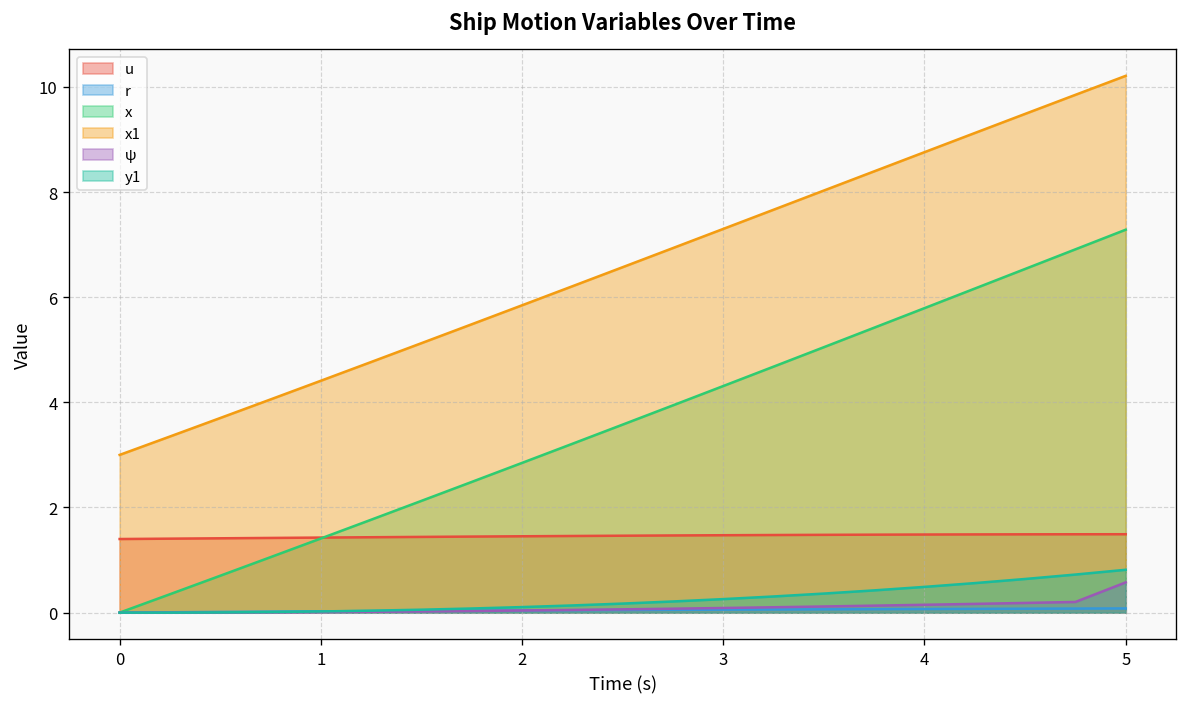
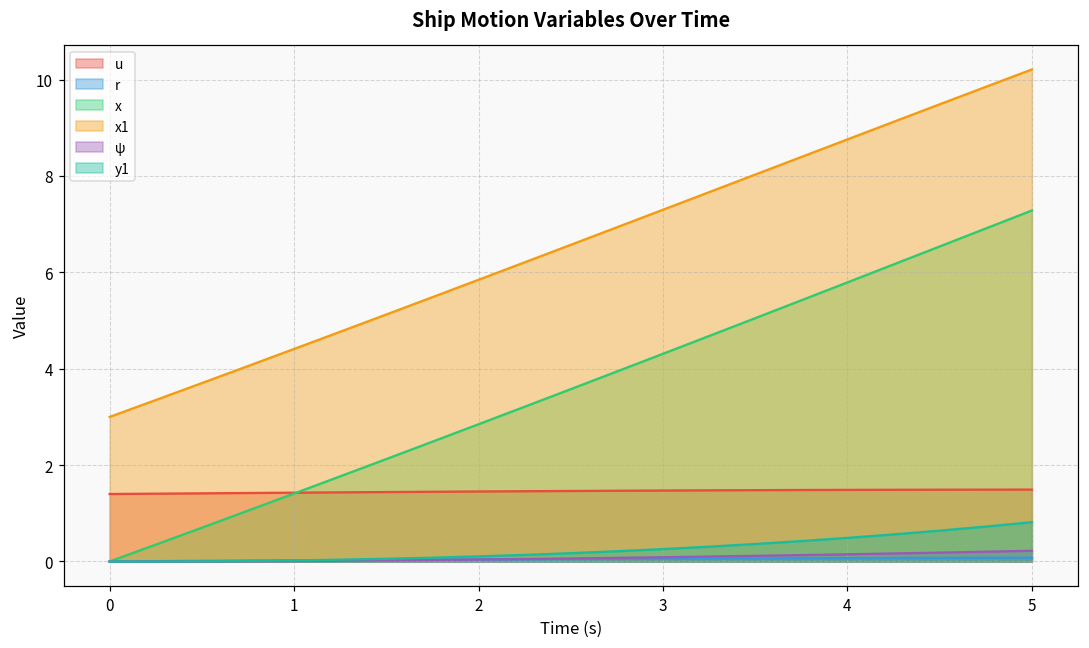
ψ, 5: 0.6 -> 0.2
